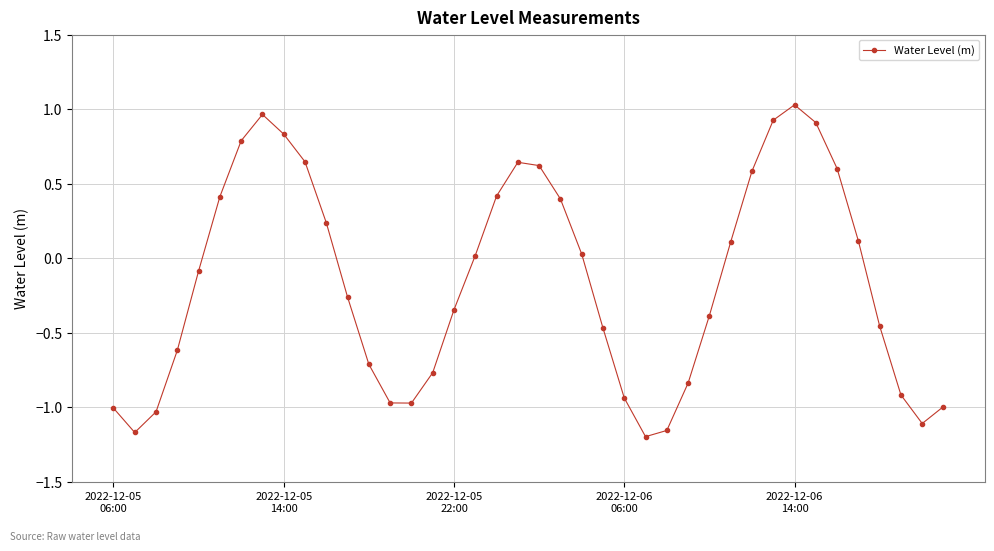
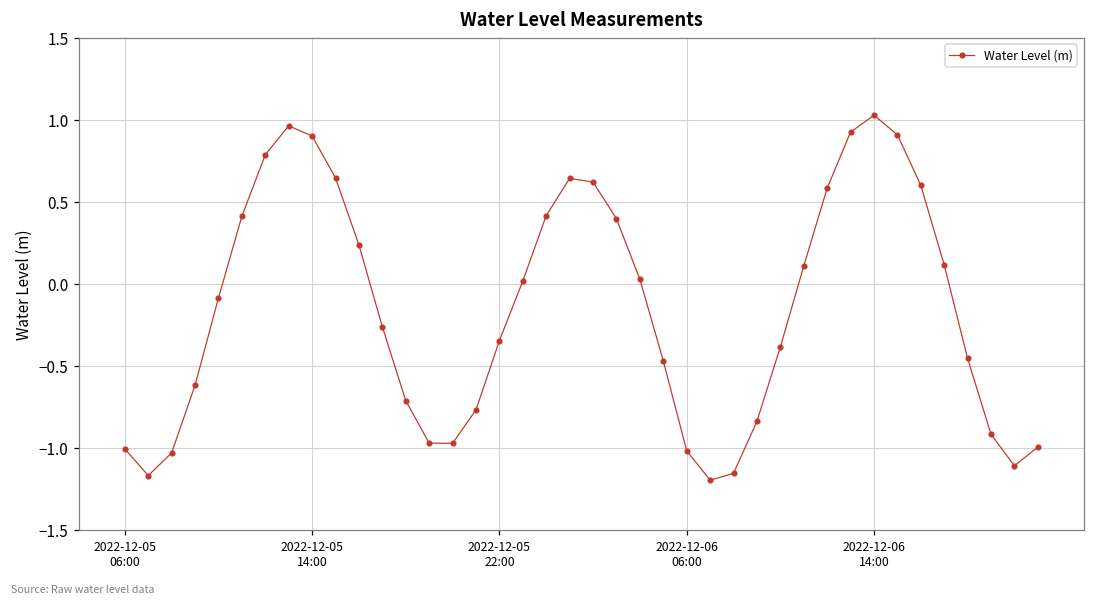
2022-12-05 14:00: 0.83 -> 0.90
2022-12-06 06:00: -0.94 -> -1.02
